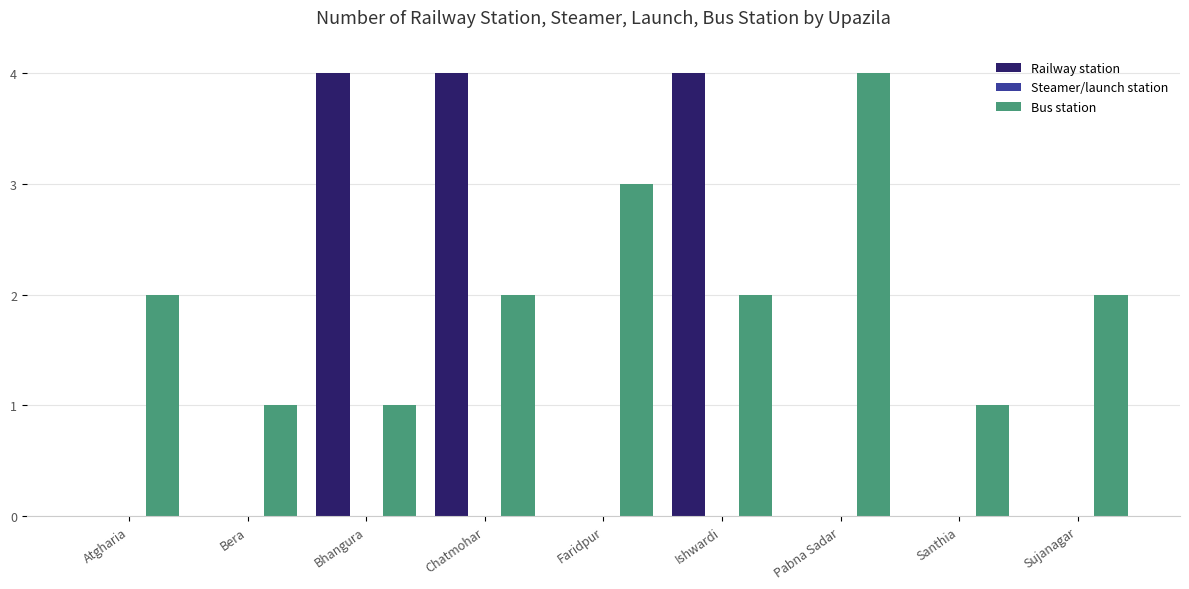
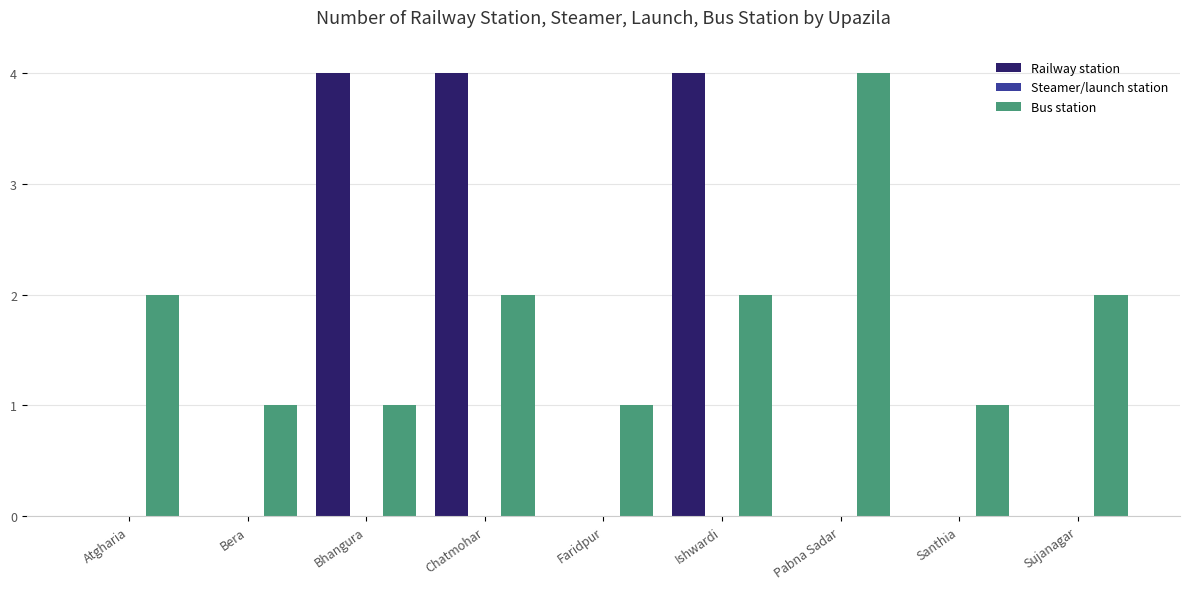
Bus station, Faridpur: 3 -> 1
